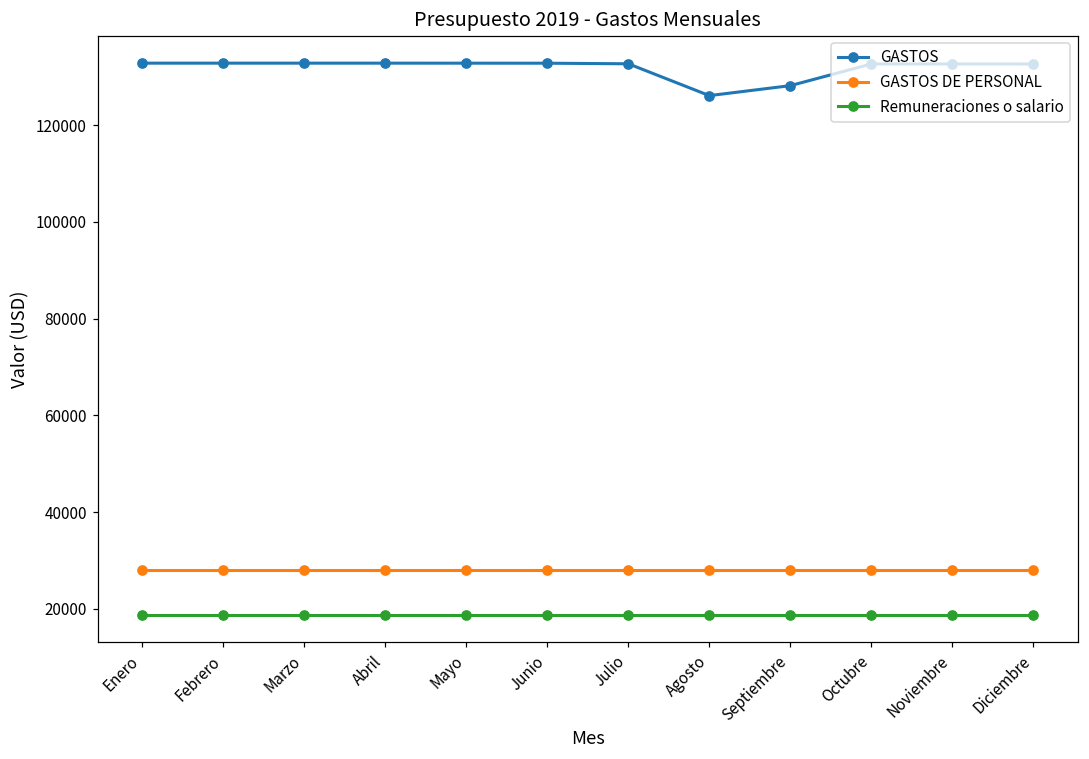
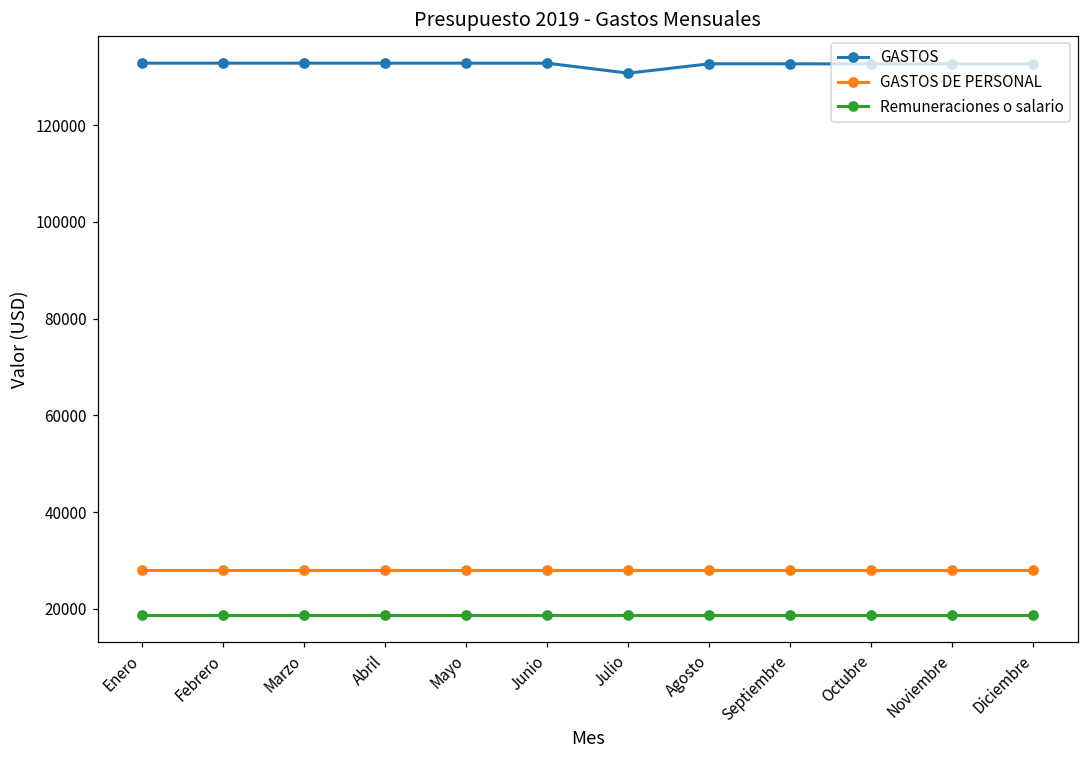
GASTOS, Julio: 133000 -> 131000
GASTOS, Agosto: 126000 -> 133000
GASTOS, Septiembre: 128000 -> 133000
